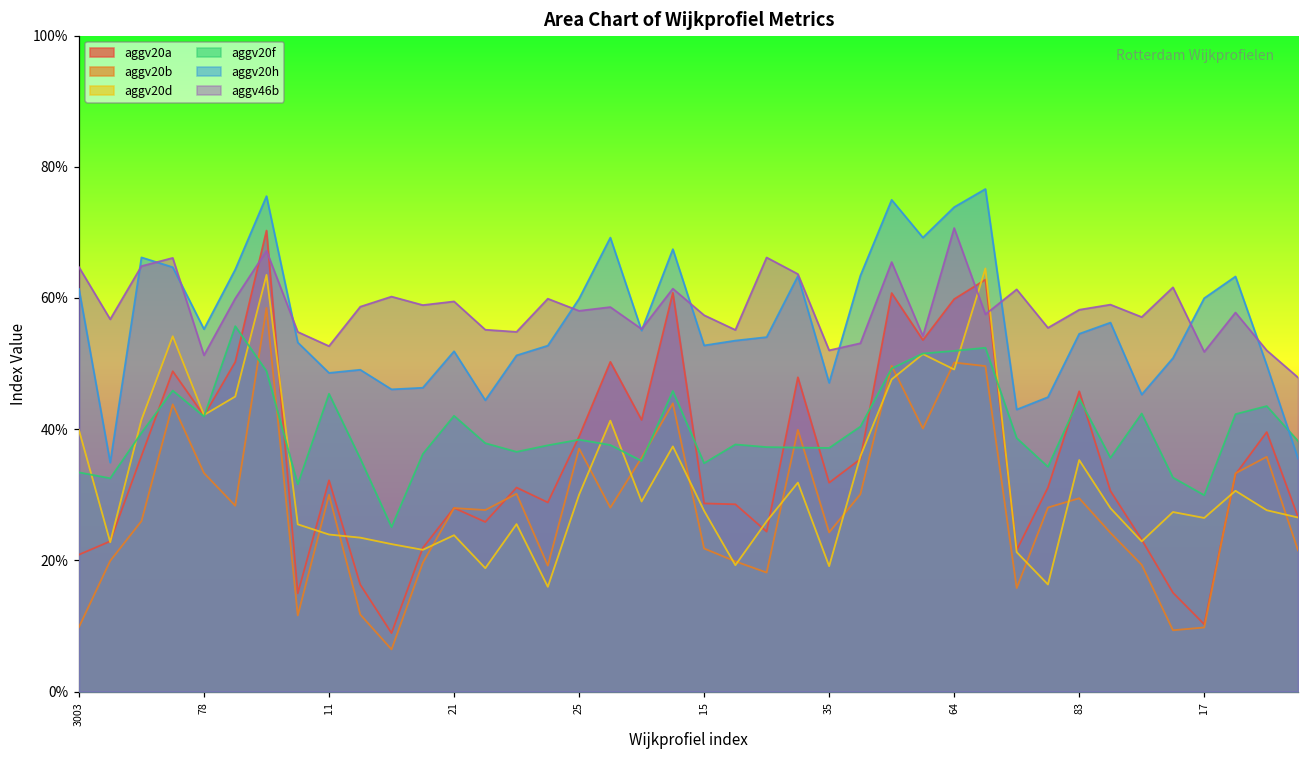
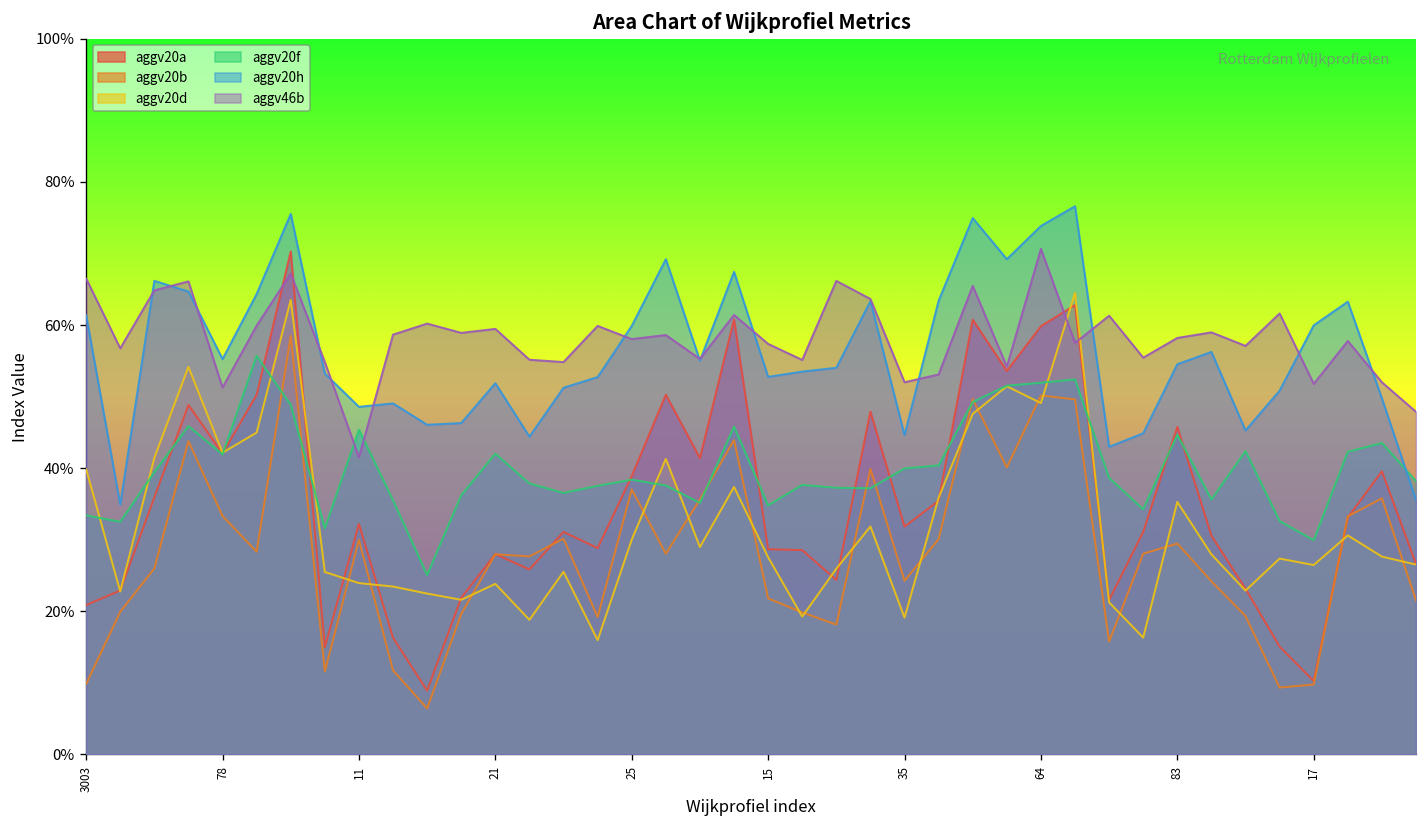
aggv46b, 3003: 65% -> 66%
aggv46b, 11: 53% -> 42%
aggv20f, 35: 37% -> 40%
aggv20h, 35: 47% -> 45%
